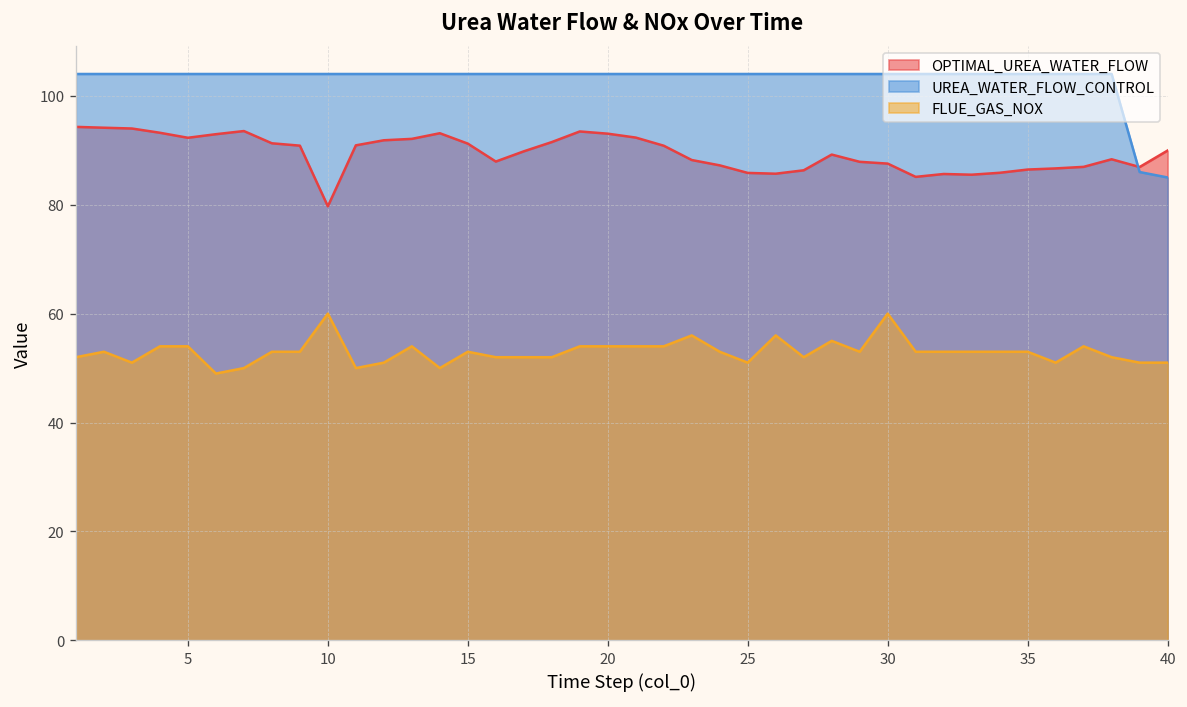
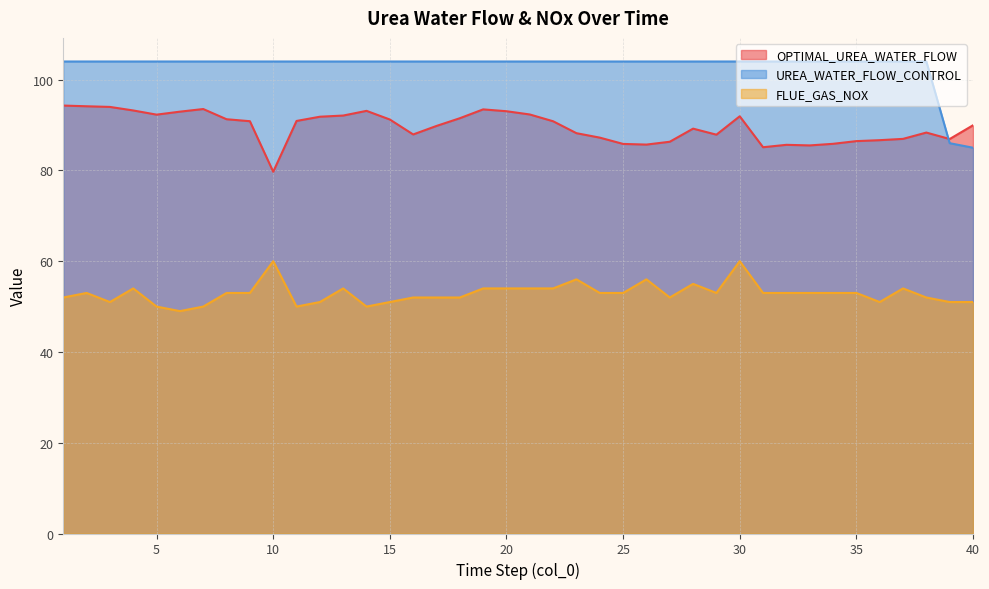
FLUE_GAS_NOX, 5: 54 -> 50
FLUE_GAS_NOX, 15: 53 -> 51
FLUE_GAS_NOX, 25: 51 -> 53
OPTIMAL_UREA_WATER_FLOW, 30: 88 -> 92
